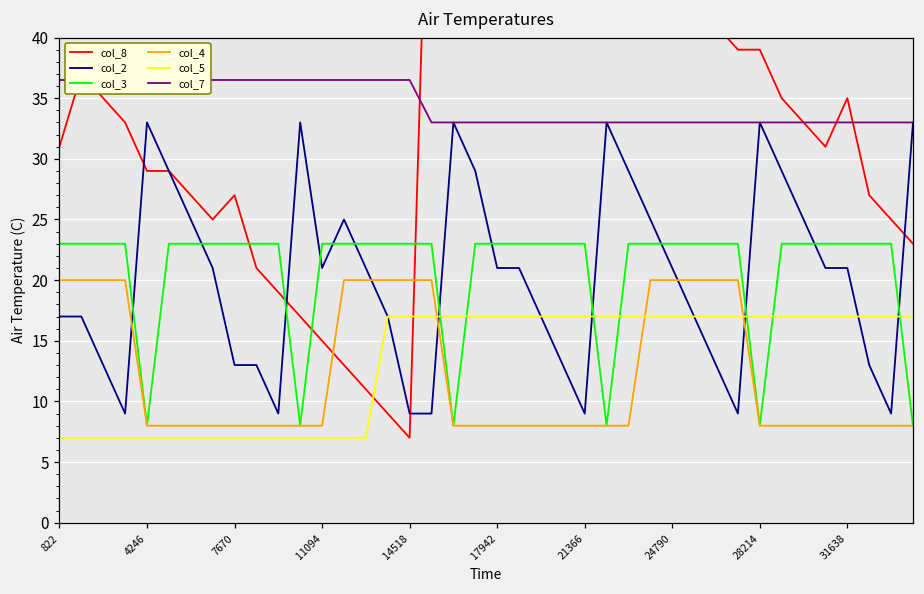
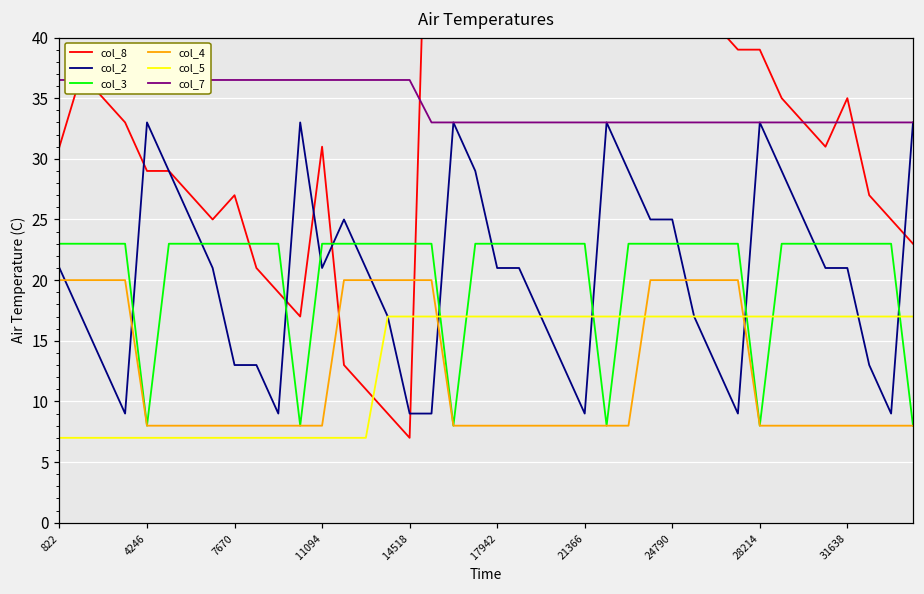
col_2, 822: 17.0 -> 21.0
col_8, 11094: 15.0 -> 31.0
col_2, 24790: 21.0 -> 25.0
